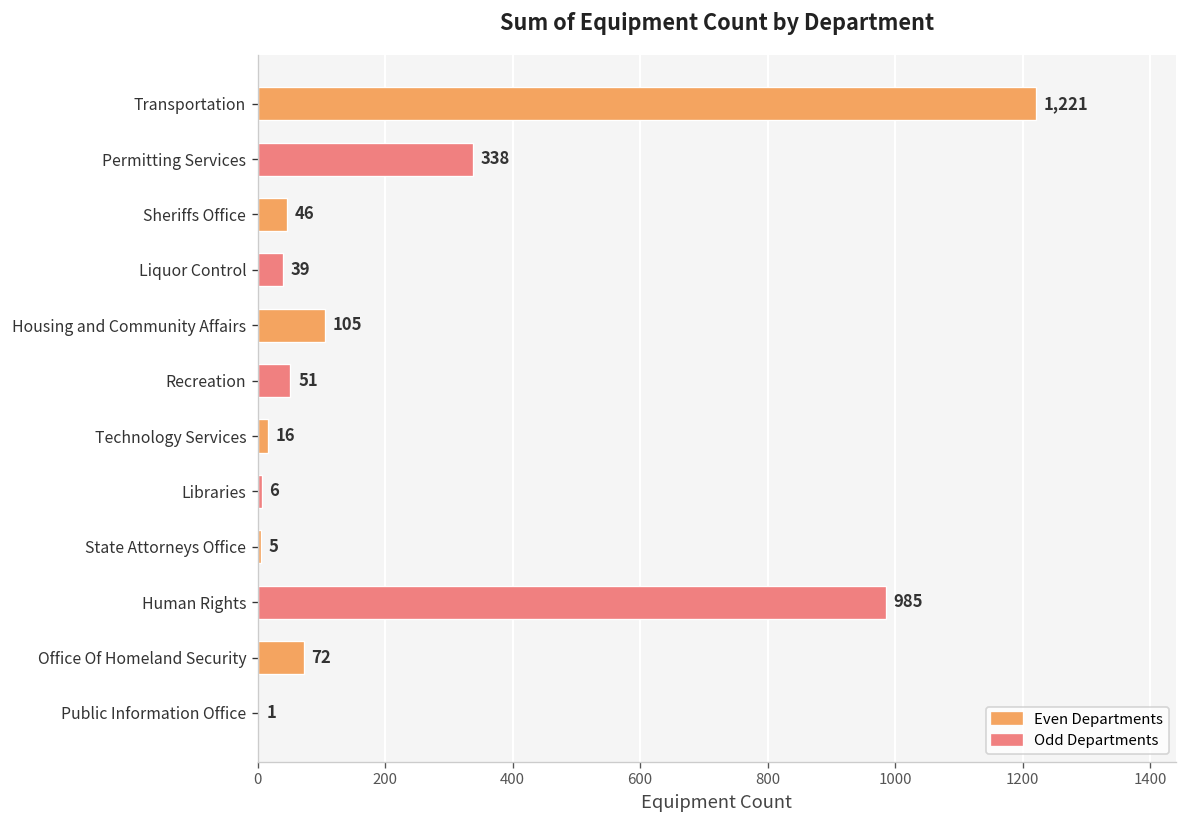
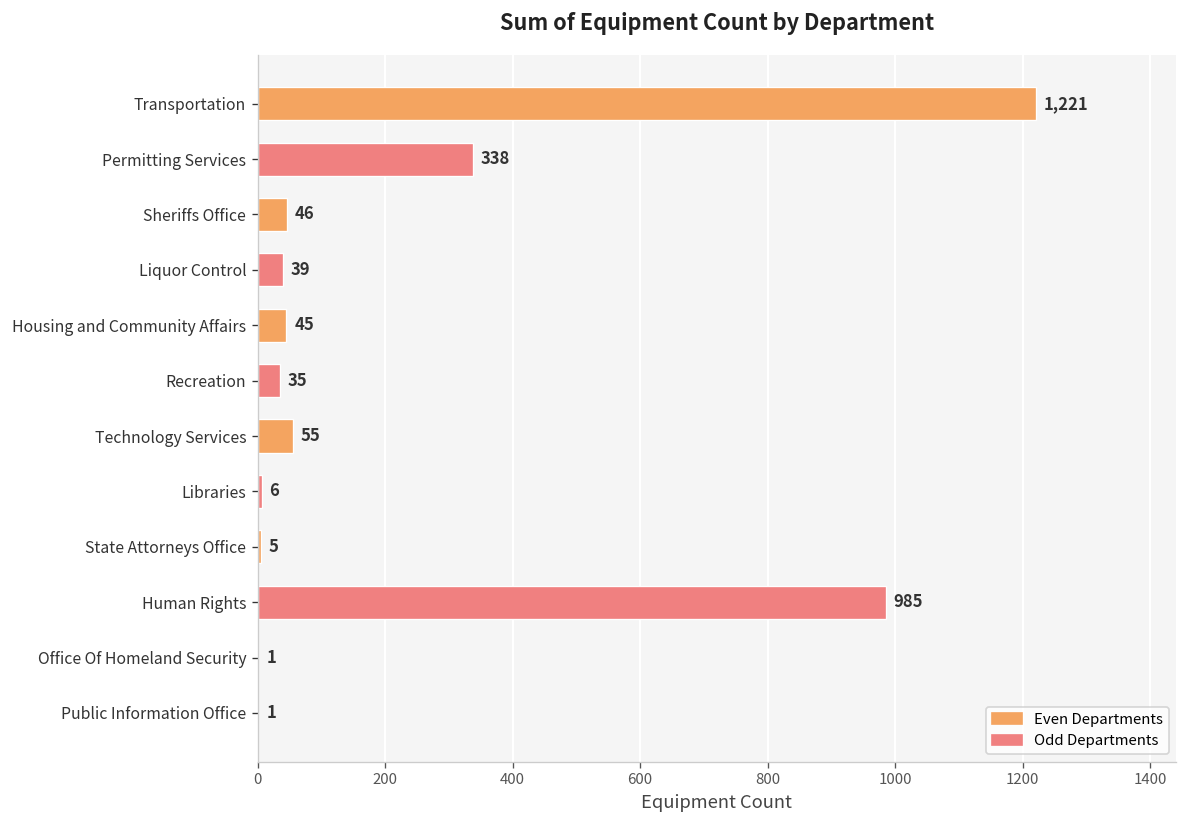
Housing and Community Affairs: 105 -> 45
Recreation: 51 -> 35
Technology Services: 16 -> 55
Office Of Homeland Security: 72 -> 1
